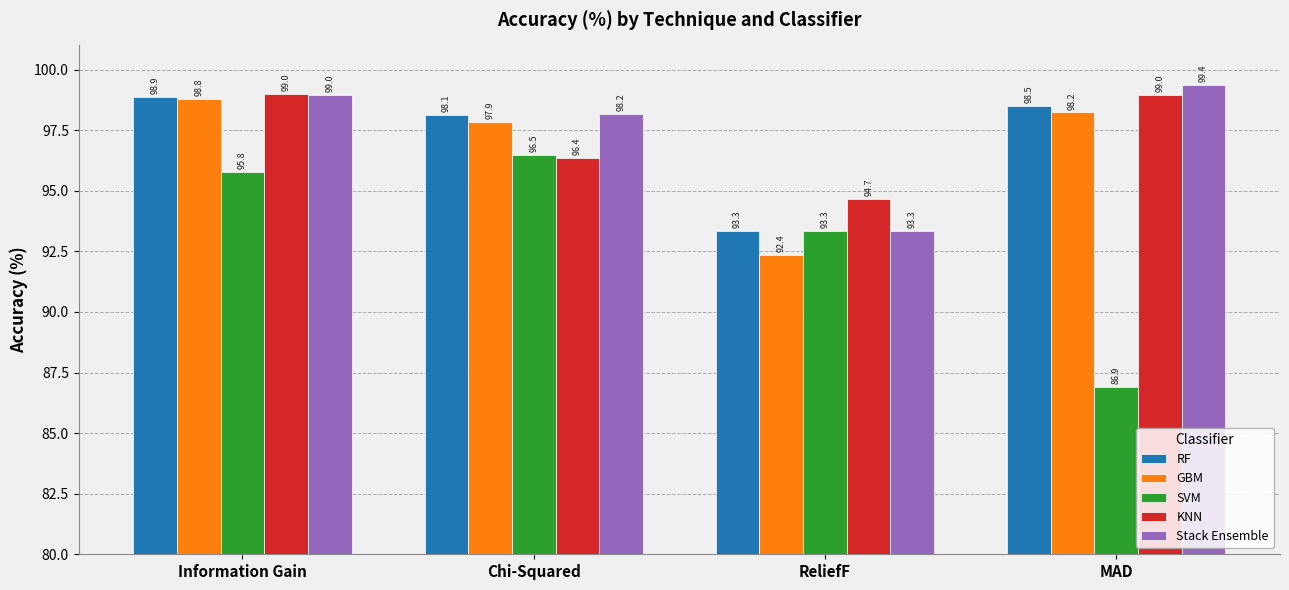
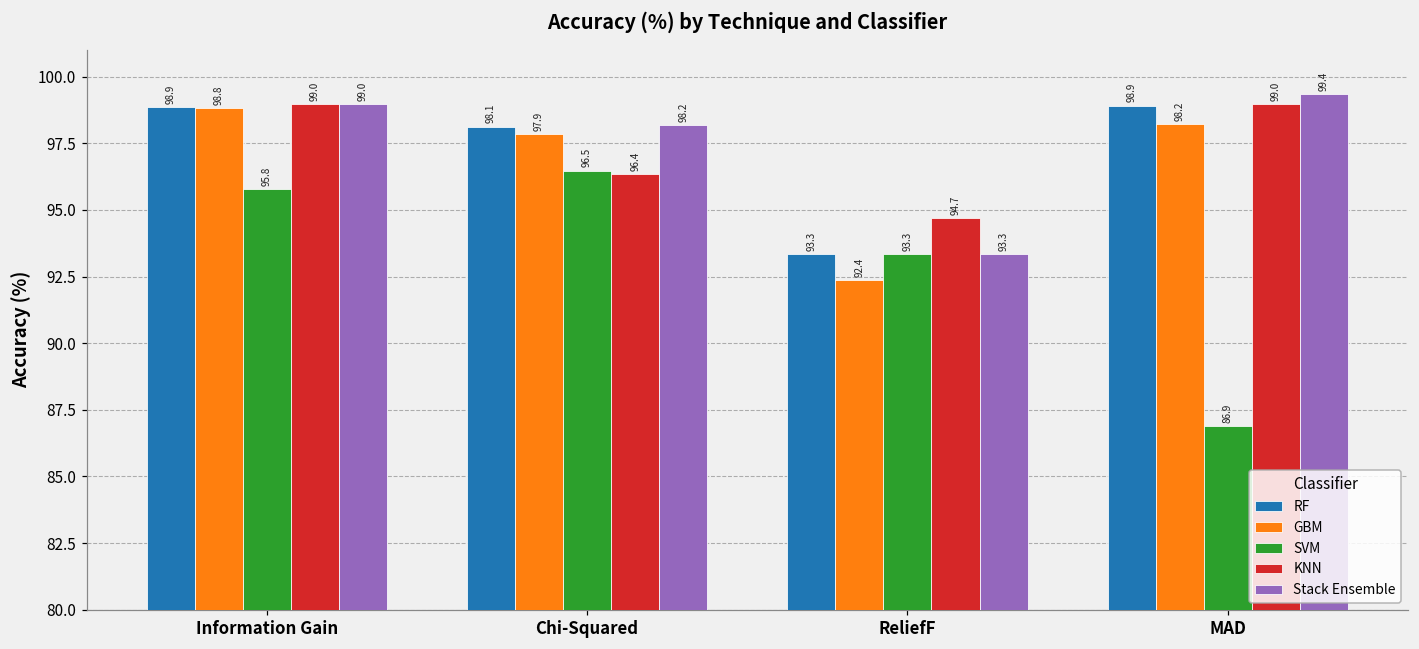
RF, MAD: 98.5 -> 98.9
